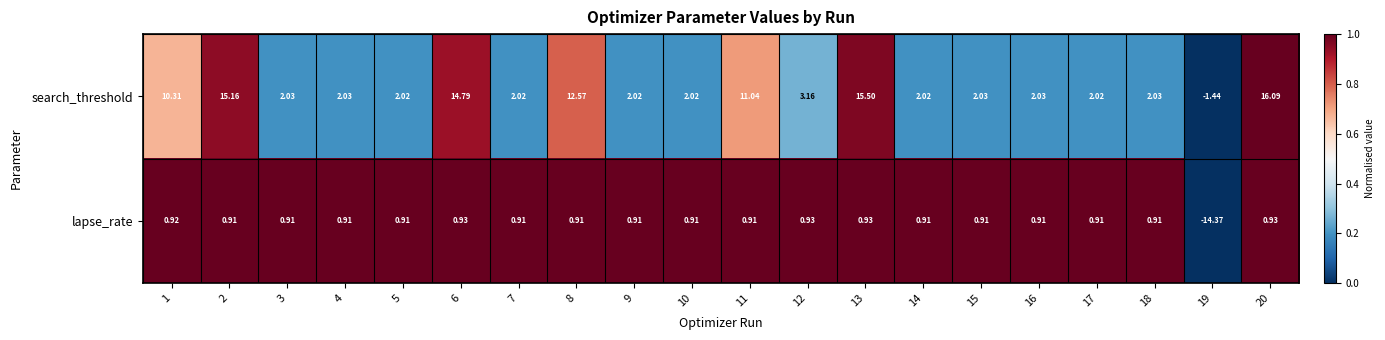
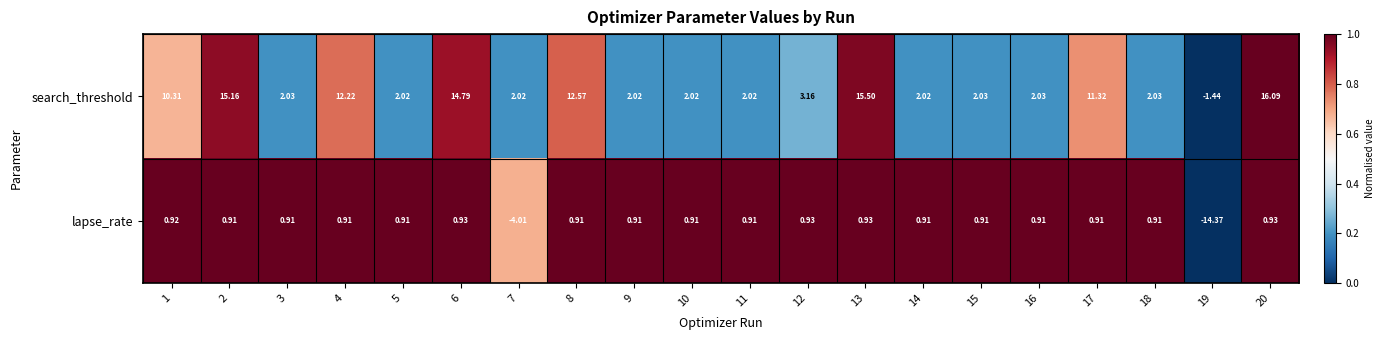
search_threshold, 4: 2.03 -> 12.22
search_threshold, 11: 11.04 -> 2.02
search_threshold, 17: 2.02 -> 11.32
lapse_rate, 7: 0.91 -> -4.01
